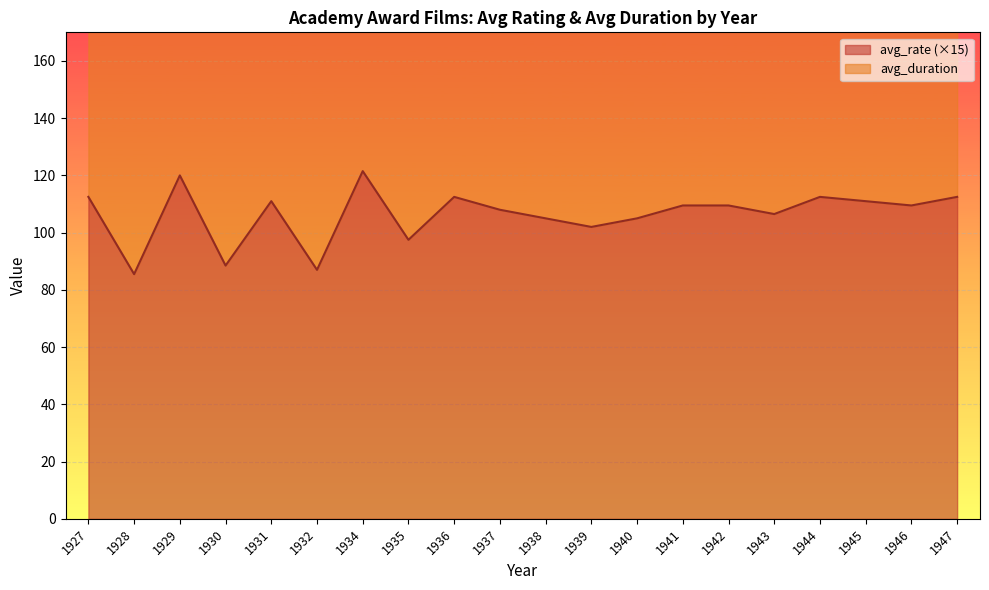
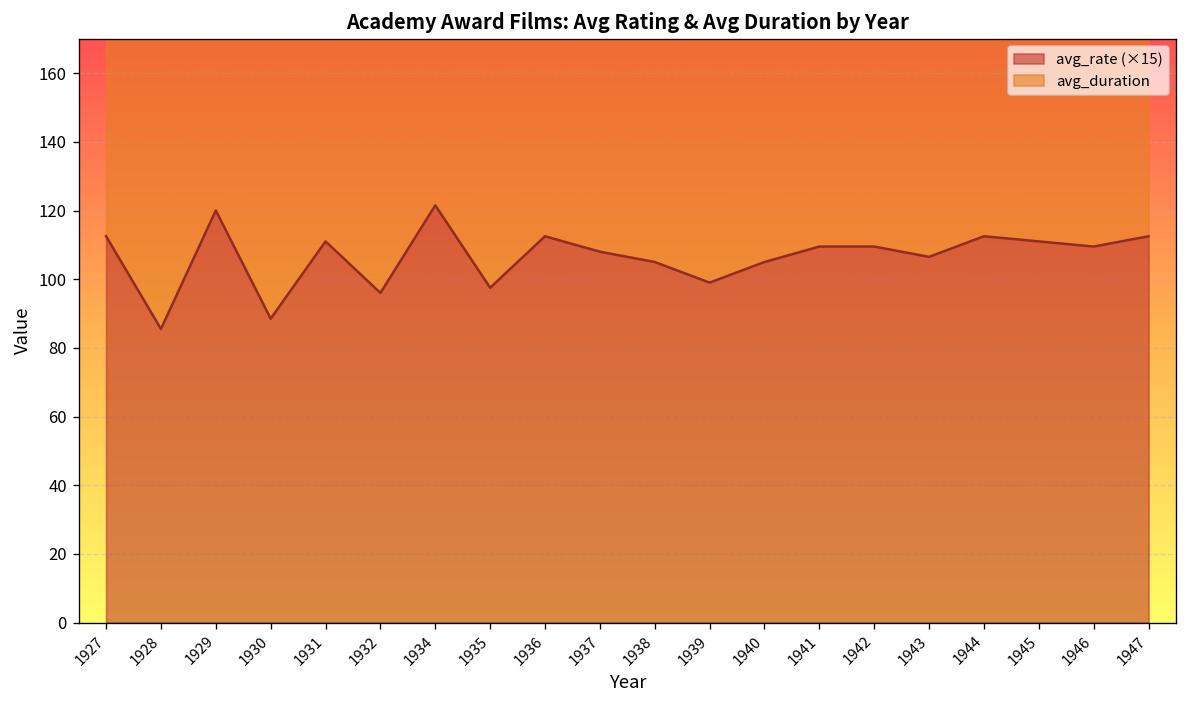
avg_rate (×15), 1932: 87 -> 96
avg_rate (×15), 1939: 102 -> 99
